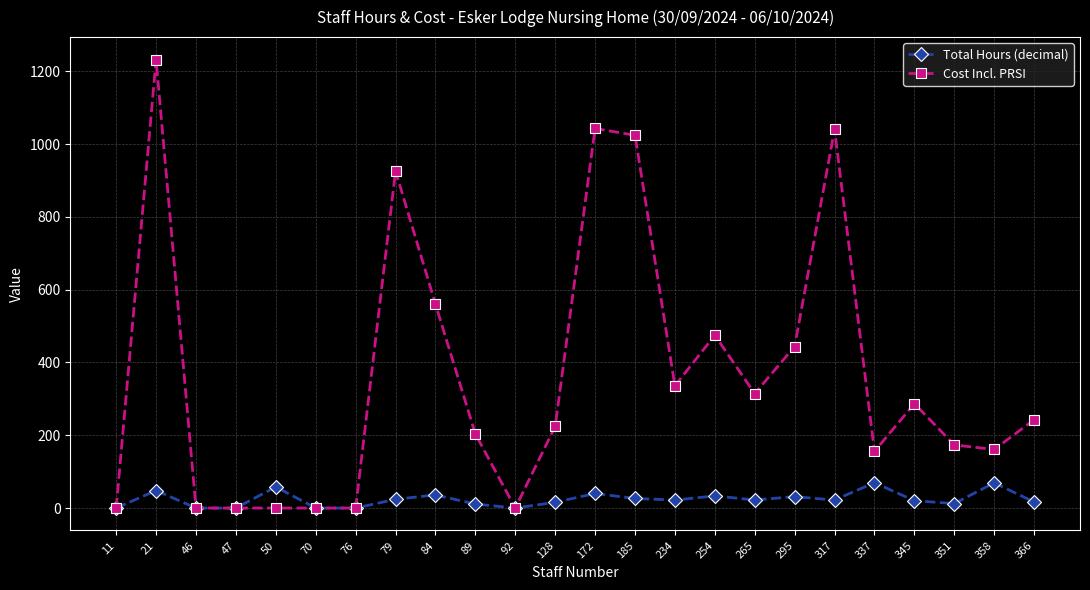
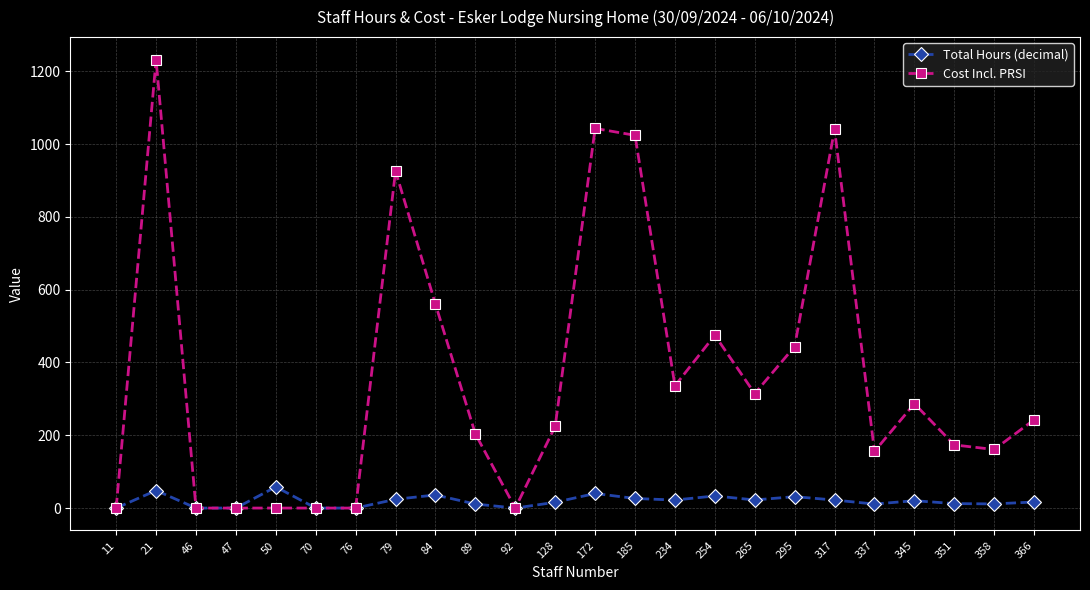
Total Hours (decimal), 337: 70 -> 10
Total Hours (decimal), 358: 70 -> 10
